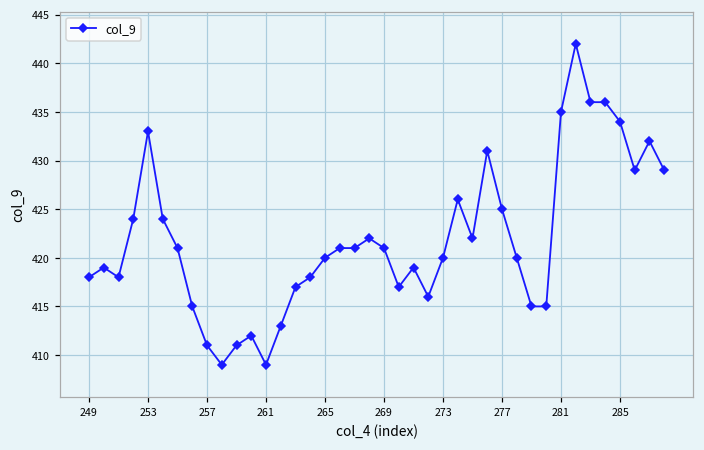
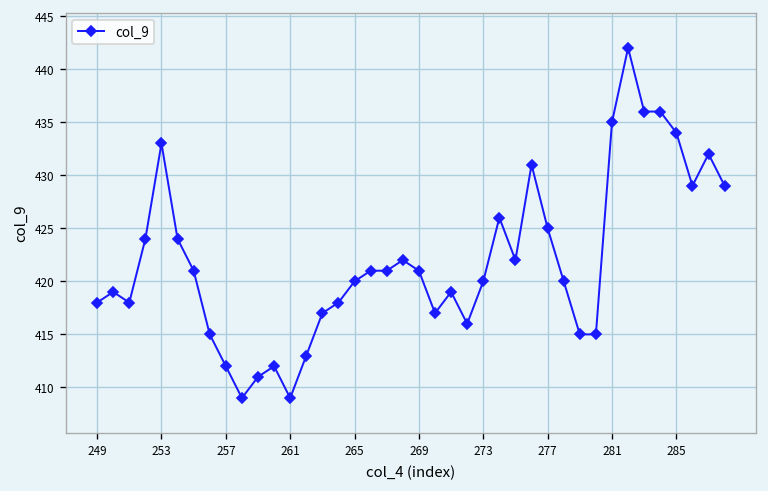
257: 411 -> 412
